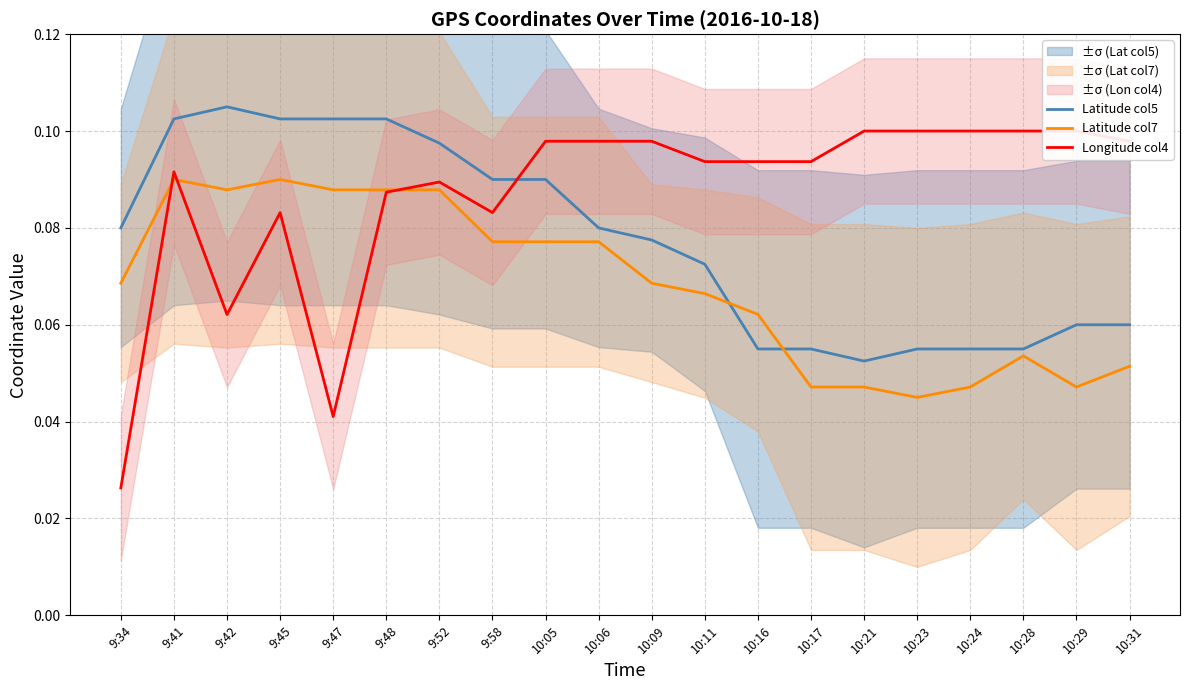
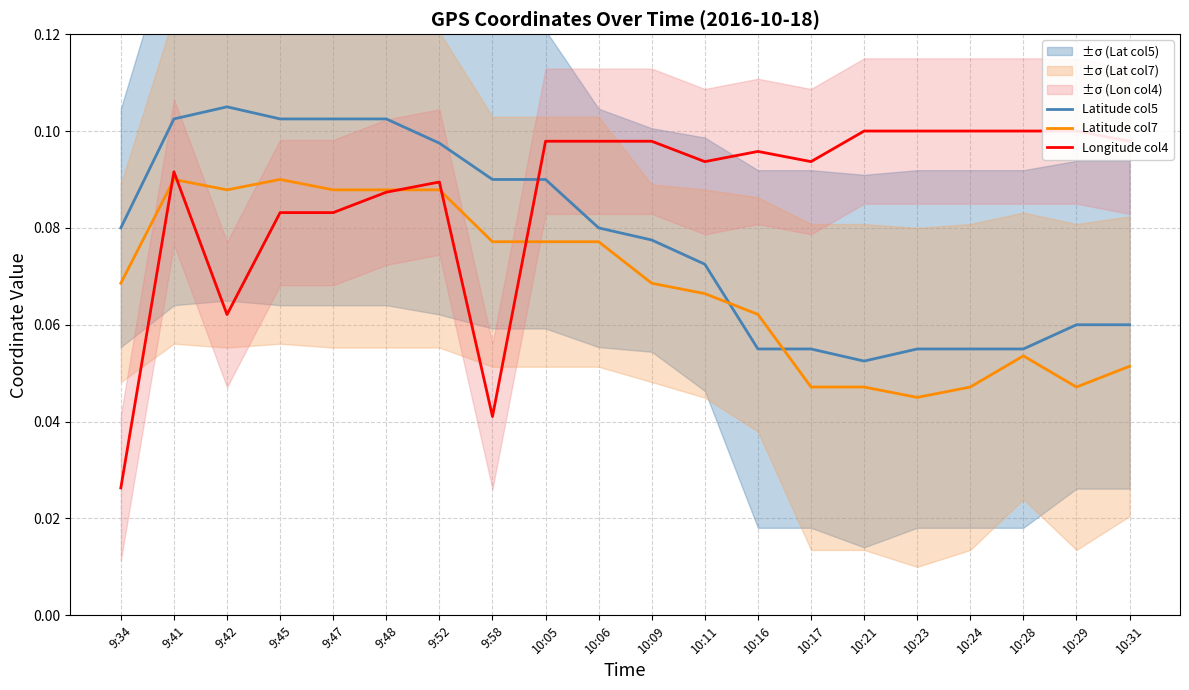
Longitude col4, 9:47: 0.041 -> 0.083
Longitude col4, 9:58: 0.083 -> 0.041
Longitude col4, 10:16: 0.094 -> 0.096
